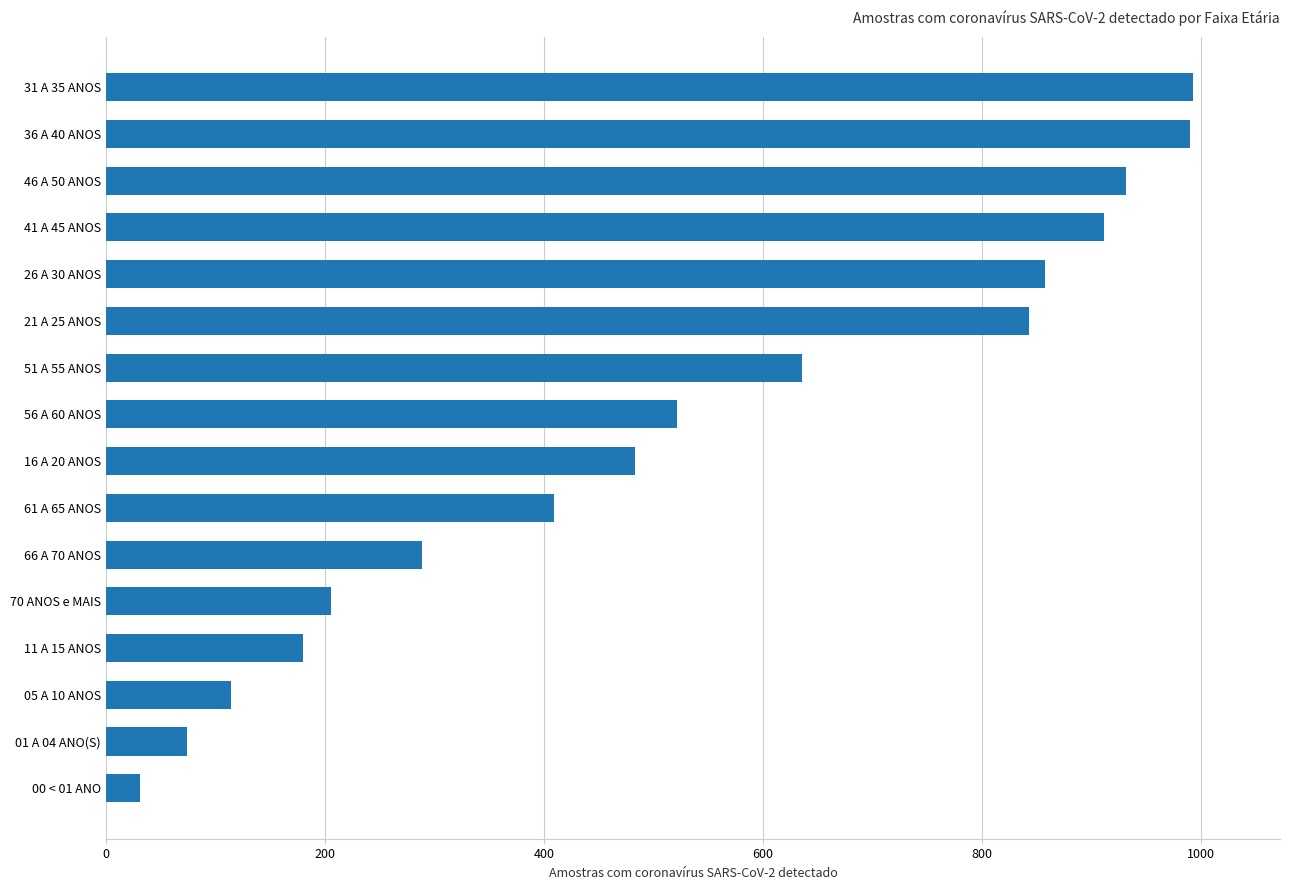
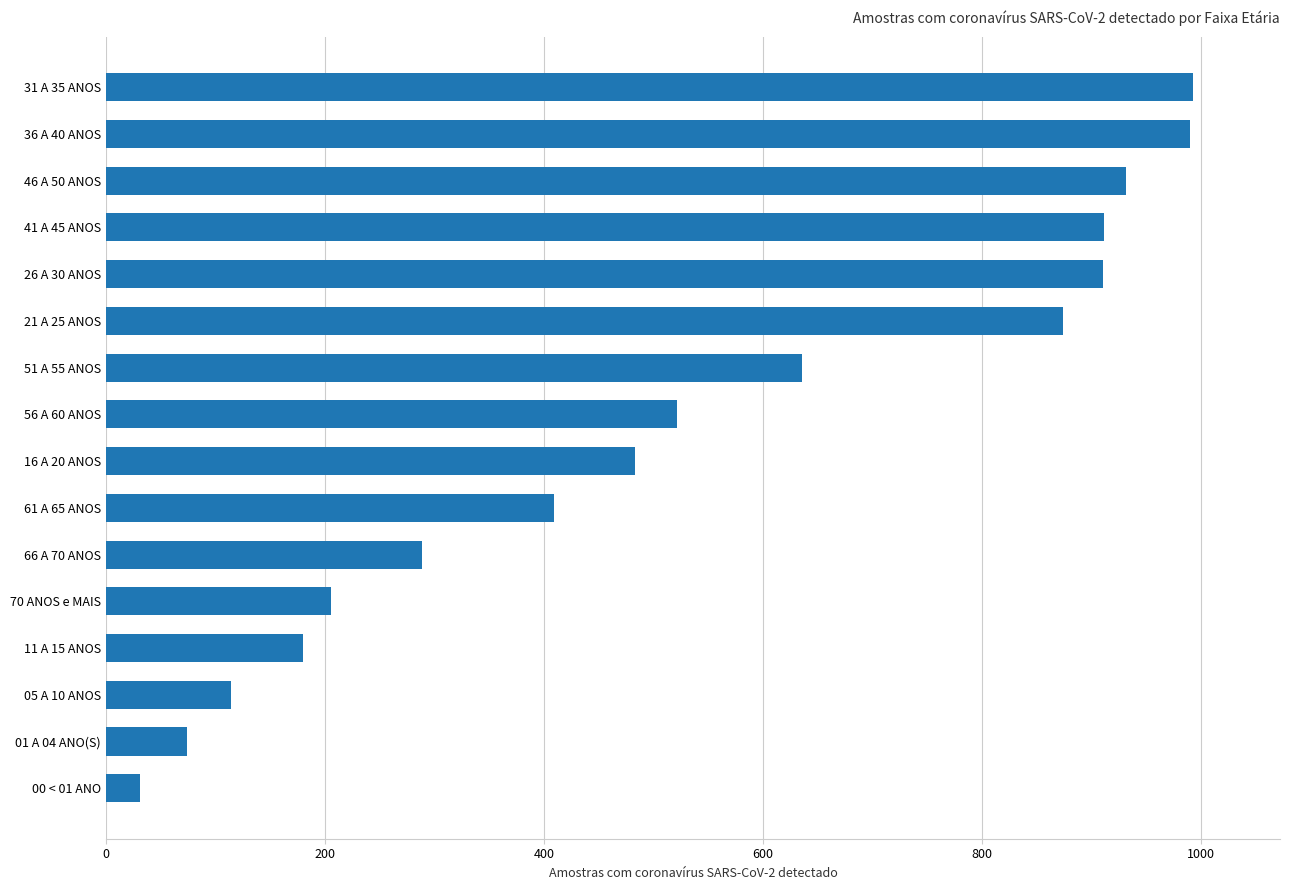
26 A 30 ANOS: 858 -> 911
21 A 25 ANOS: 843 -> 874
